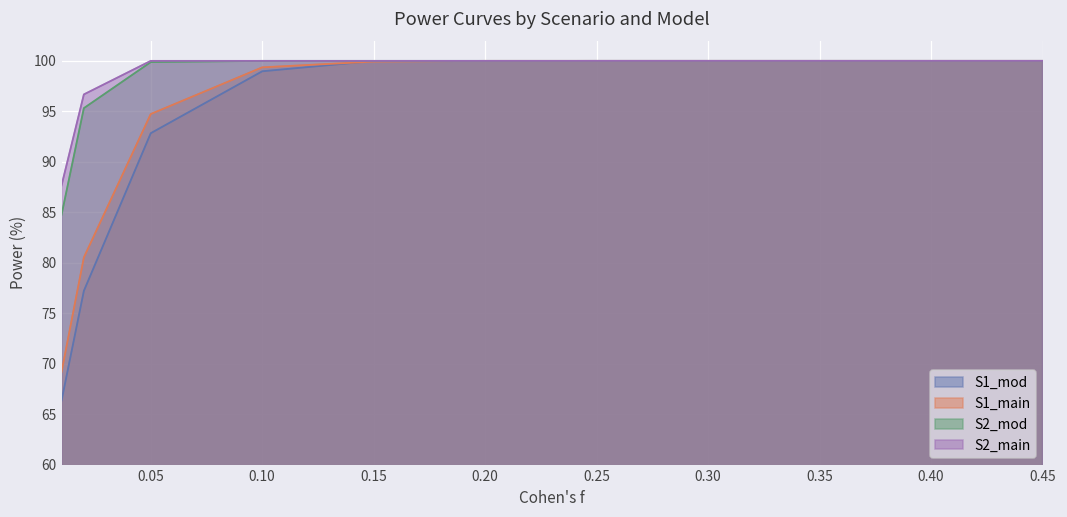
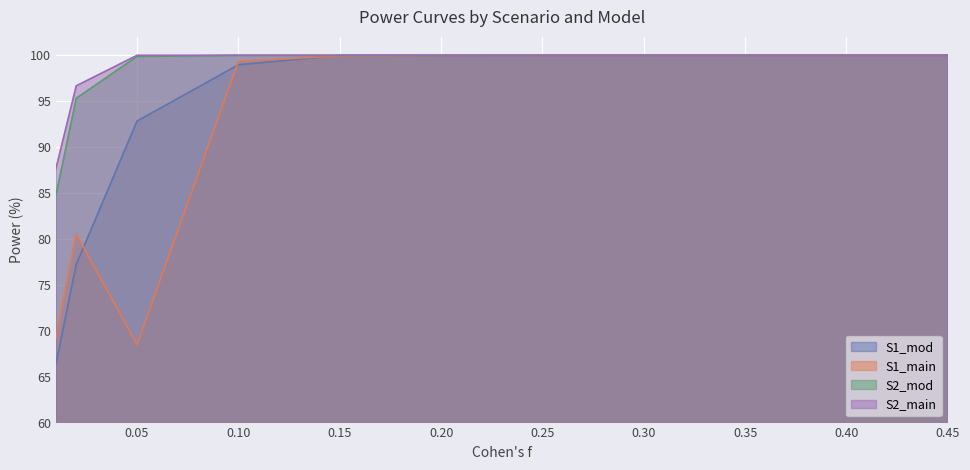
S1_main, 0.05: 95 -> 68
